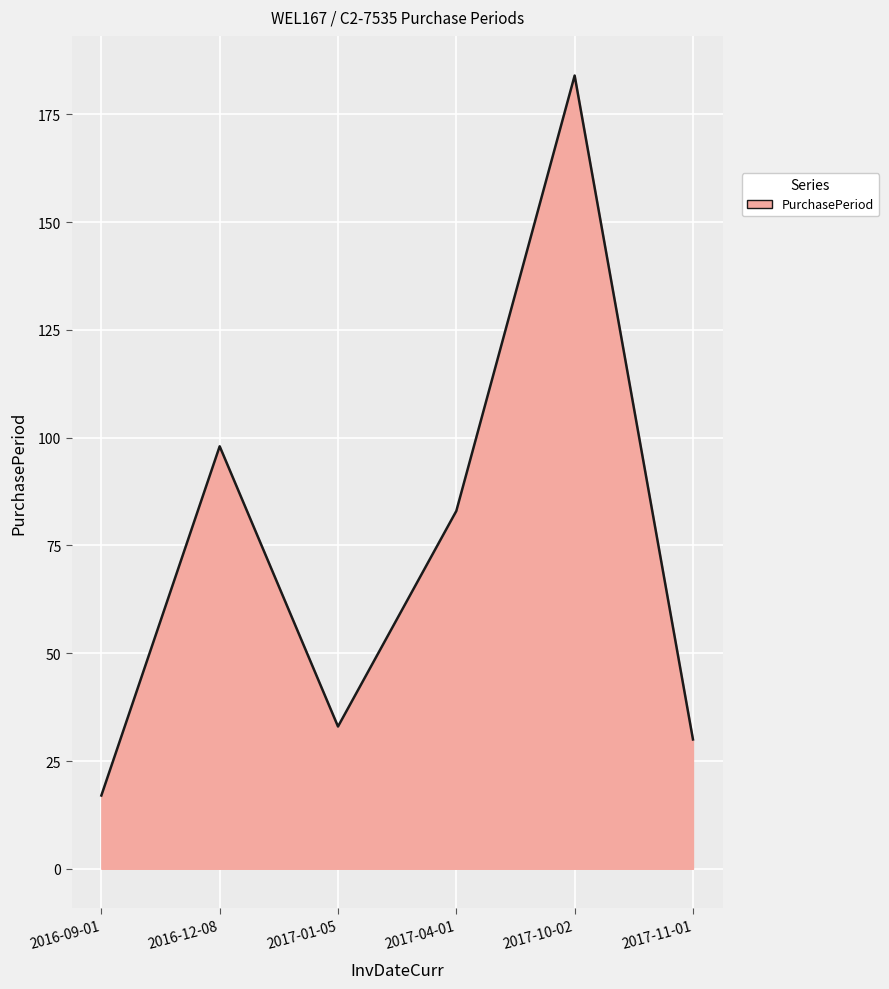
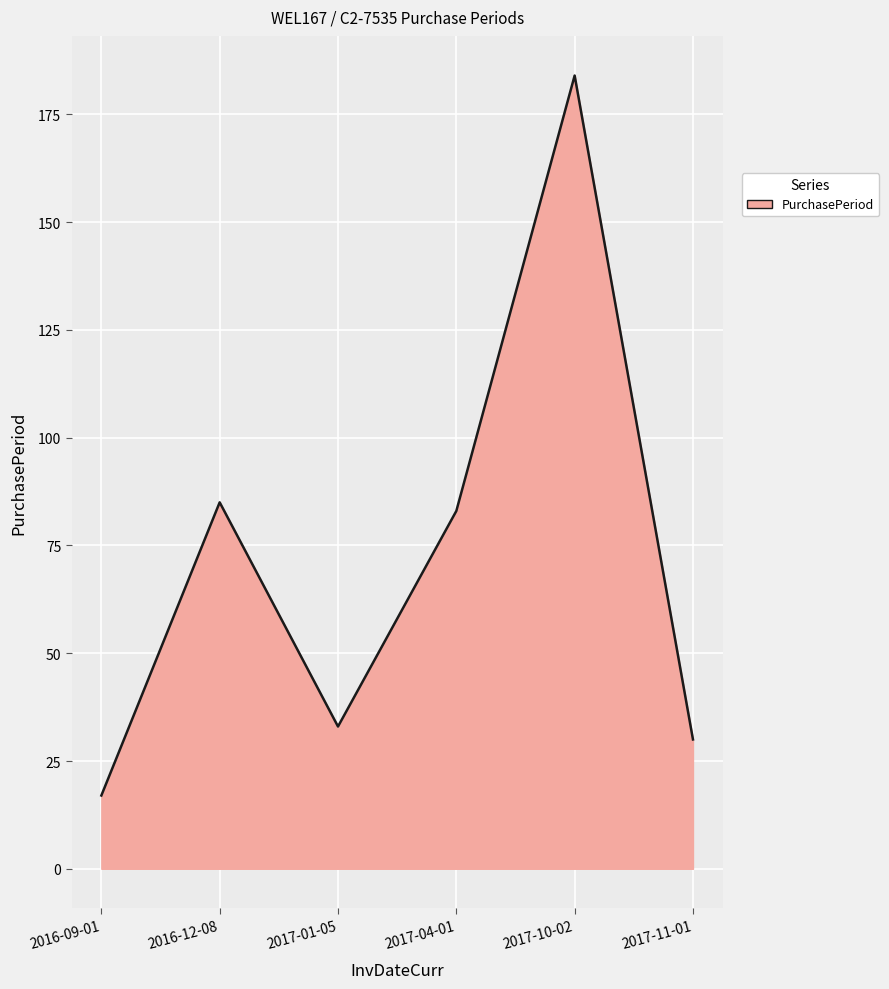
2016-12-08: 98 -> 85
